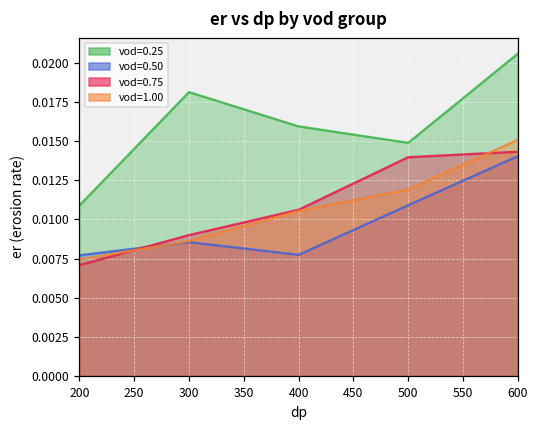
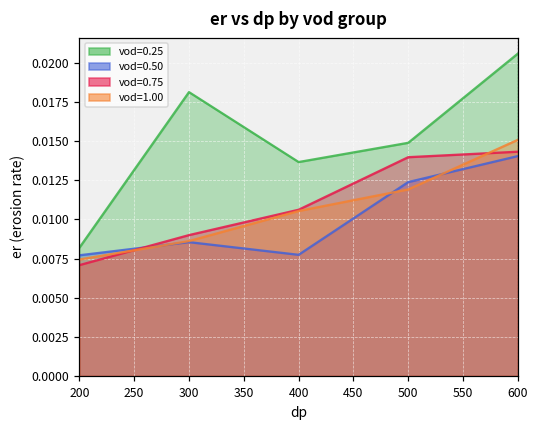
vod=0.25, 200: 0.0109 -> 0.0082
vod=0.25, 400: 0.0160 -> 0.0137
vod=0.50, 500: 0.0109 -> 0.0124
